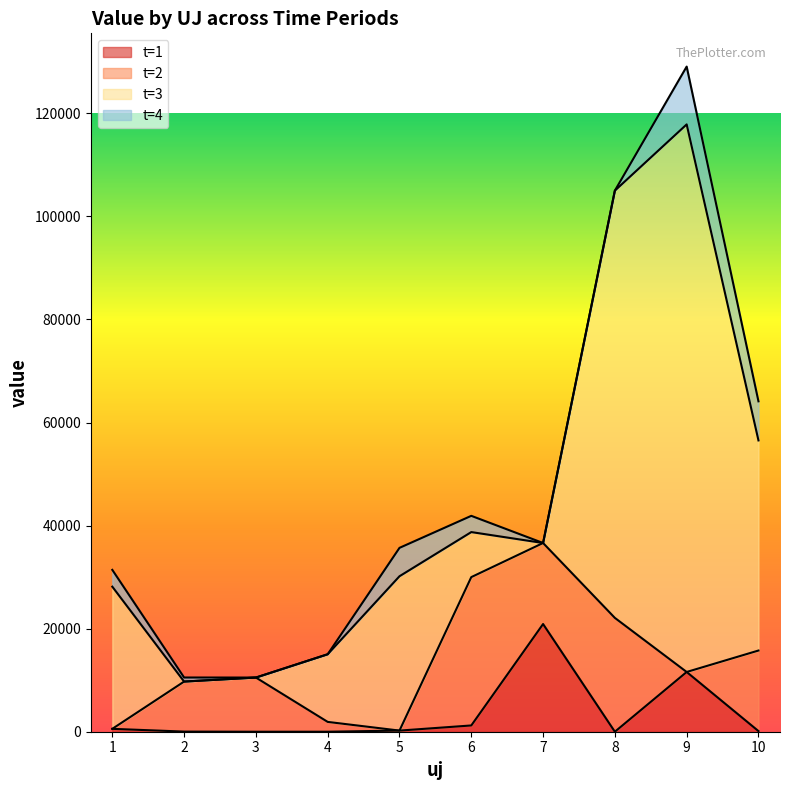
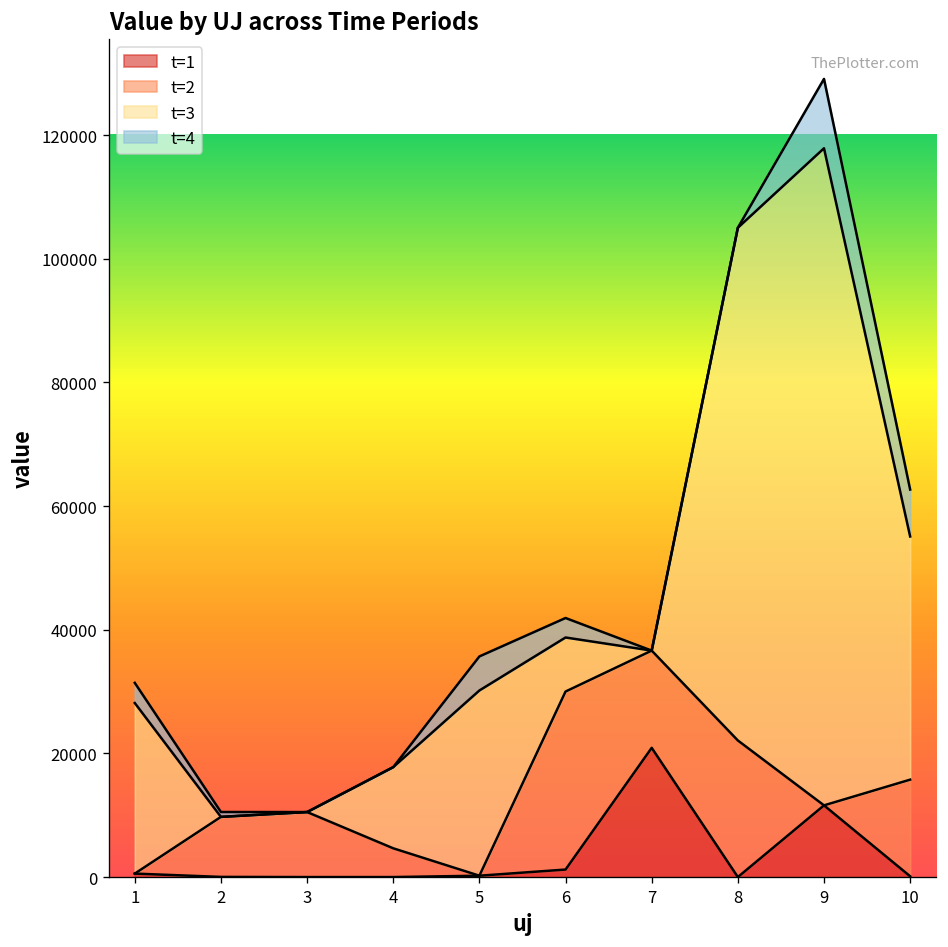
t=2, 4: 2000 -> 5000
t=3, 10: 41000 -> 39000
